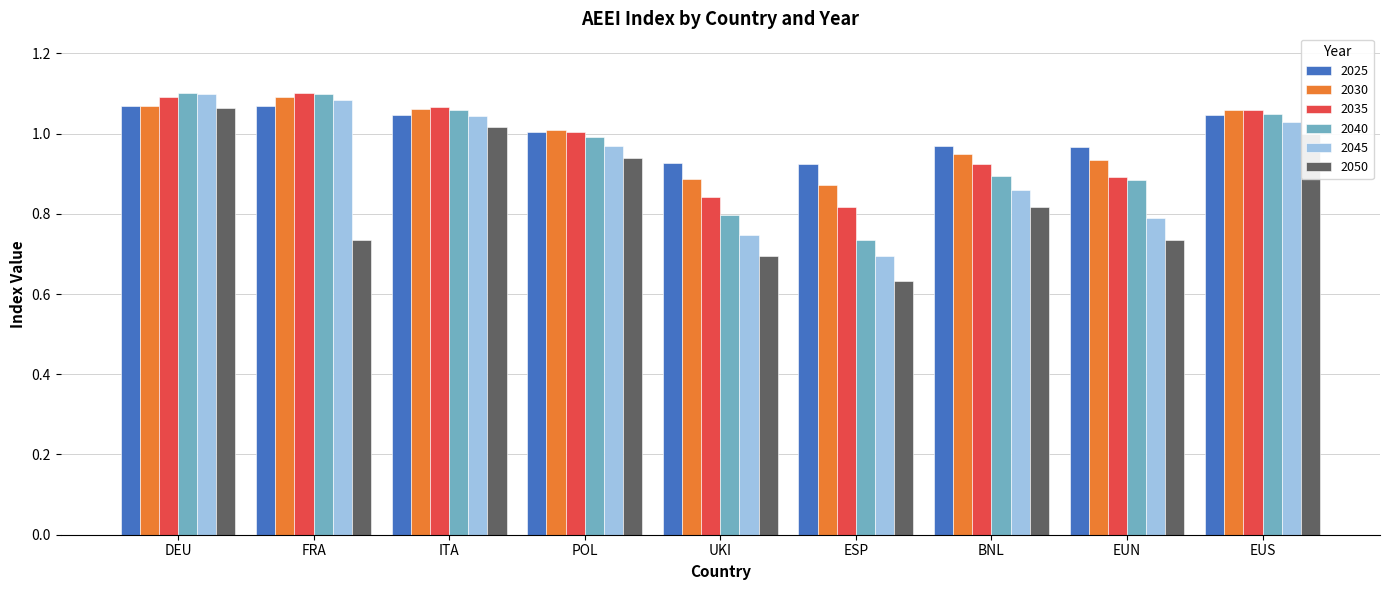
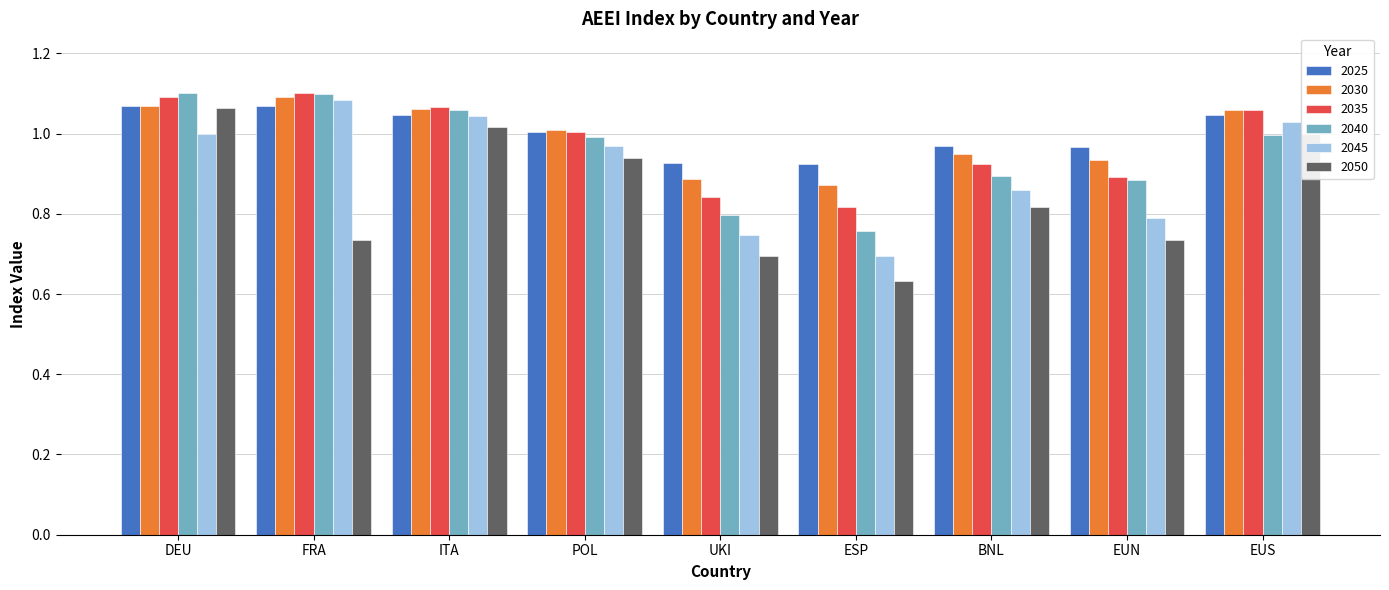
2045, DEU: 1.10 -> 1.00
2040, ESP: 0.74 -> 0.76
2040, EUS: 1.05 -> 1.00
